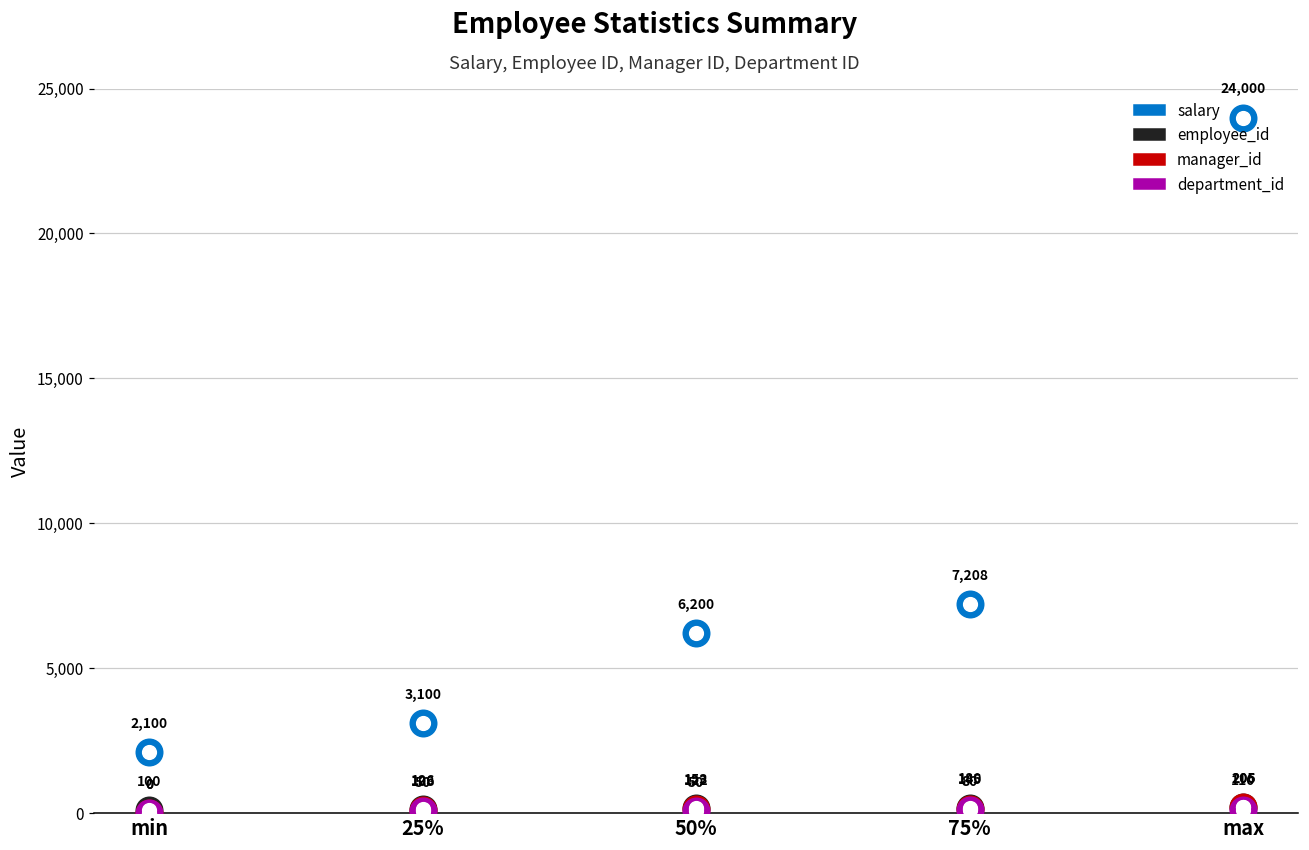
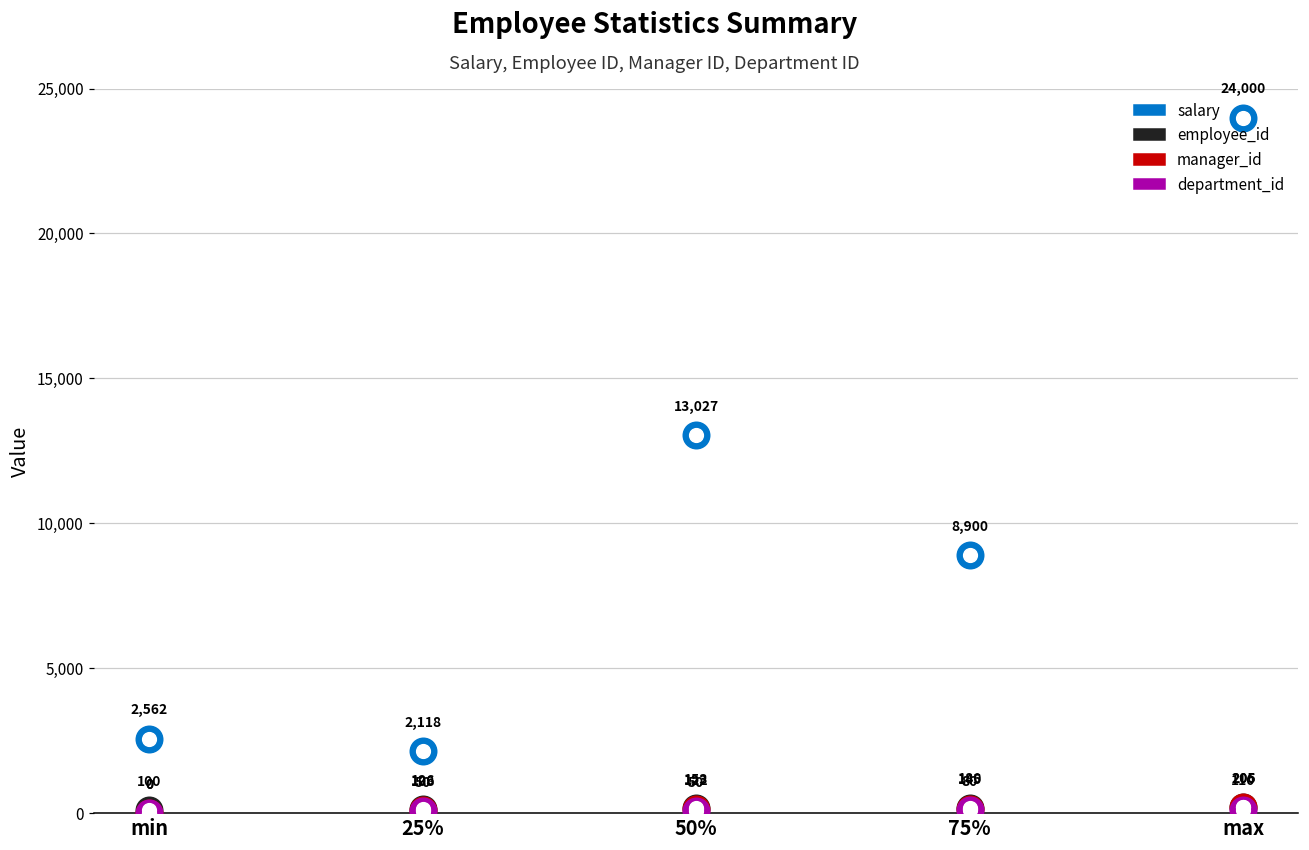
salary, min: 2,100 -> 2,562
salary, 25%: 3,100 -> 2,118
salary, 50%: 6,200 -> 13,027
salary, 75%: 7,208 -> 8,900
